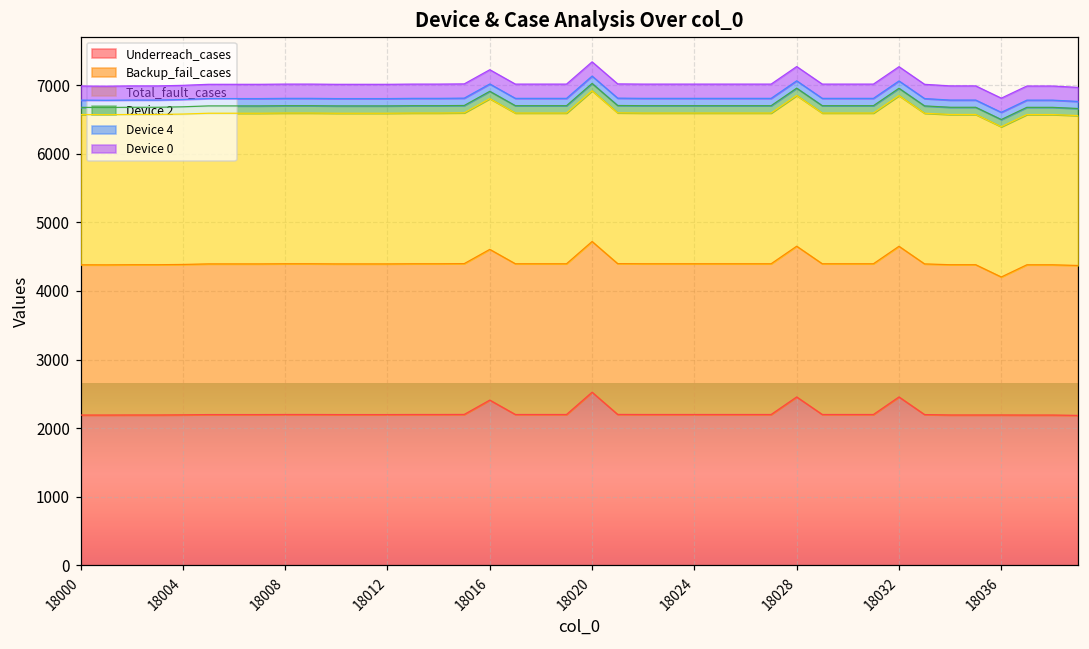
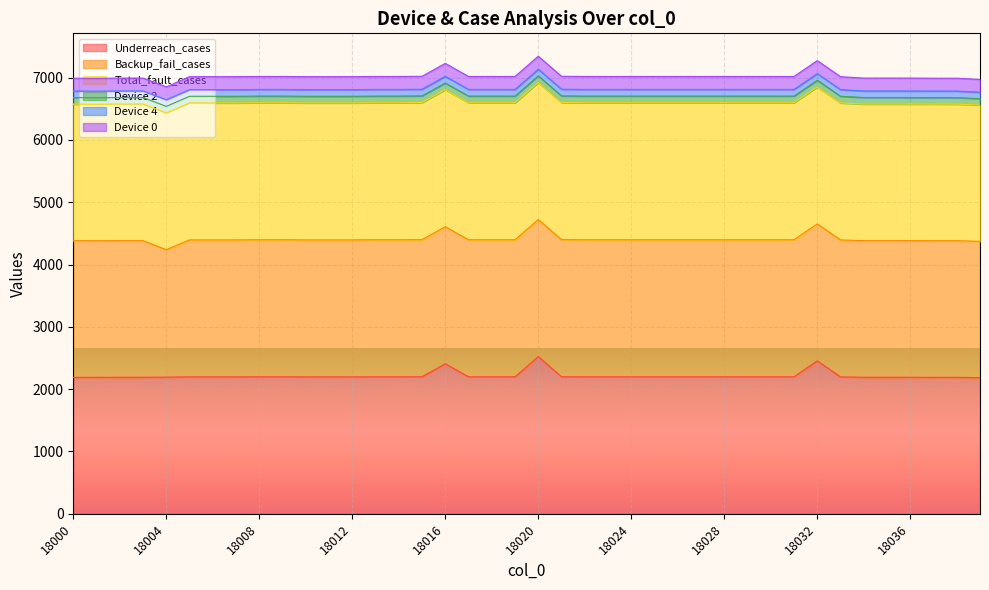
Backup_fail_cases, 18004: 2200 -> 2000
Underreach_cases, 18028: 2500 -> 2200
Backup_fail_cases, 18036: 2000 -> 2200
